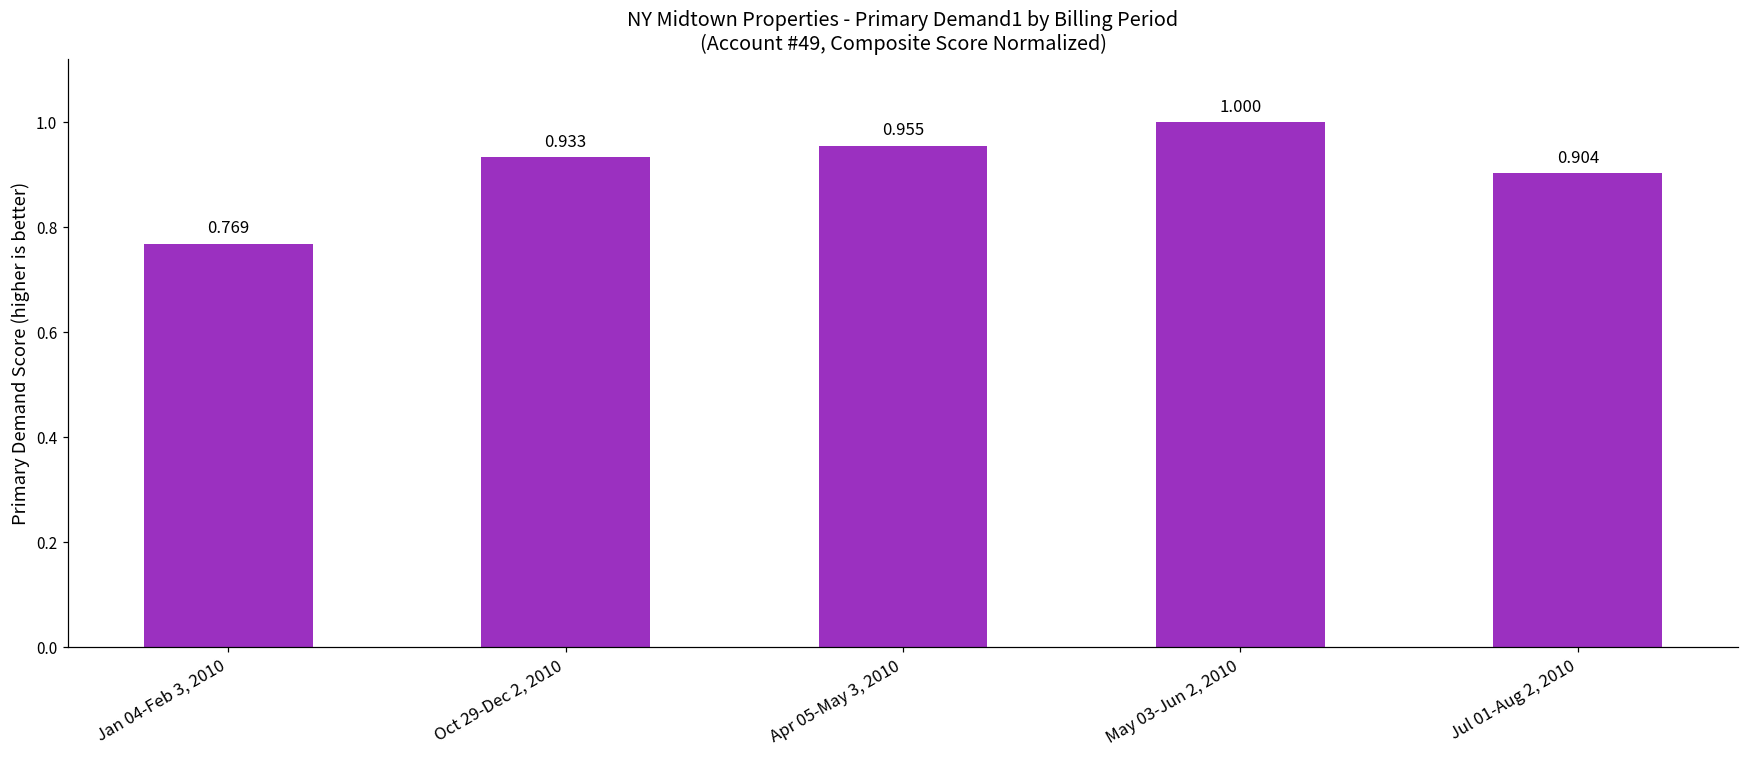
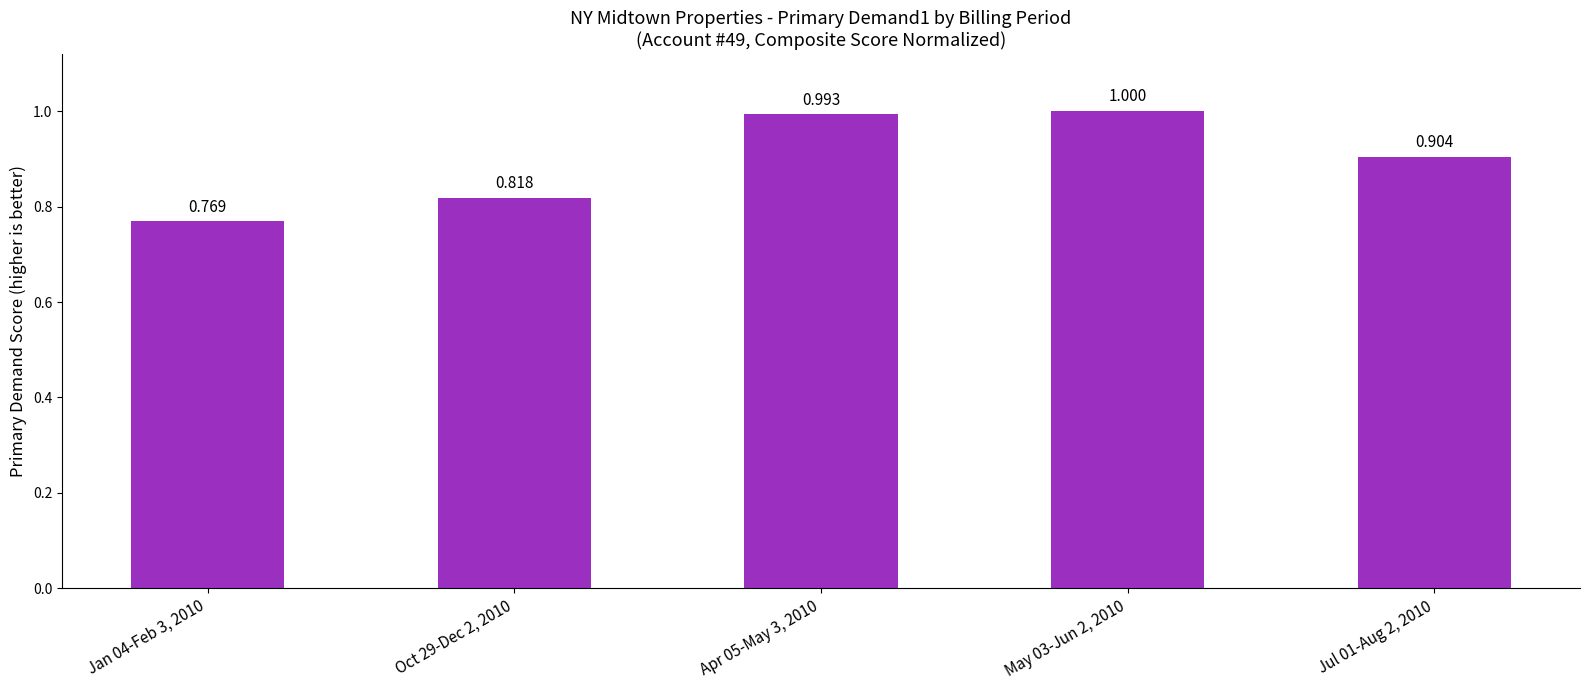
Oct 29-Dec 2, 2010: 0.933 -> 0.818
Apr 05-May 3, 2010: 0.955 -> 0.993
